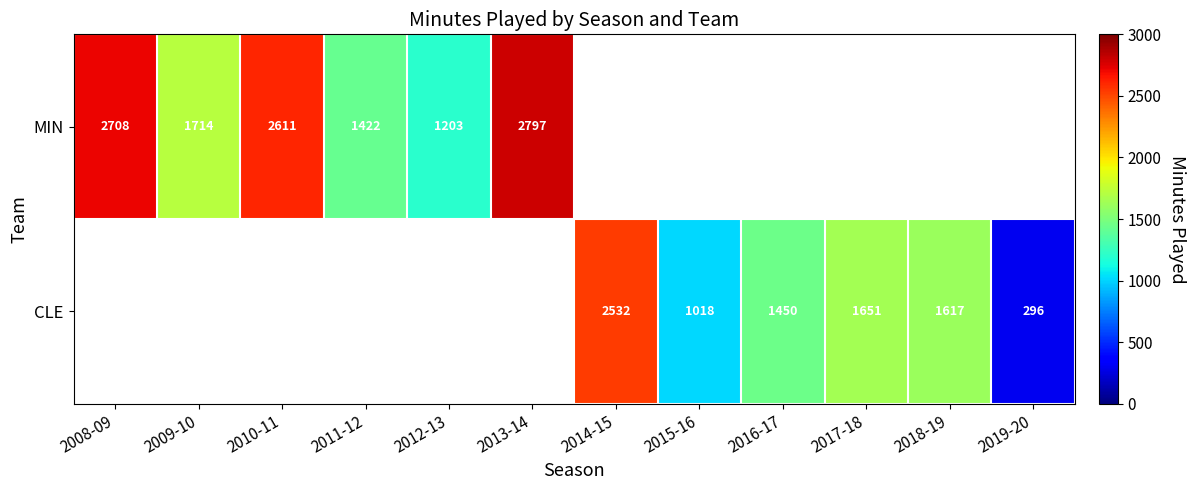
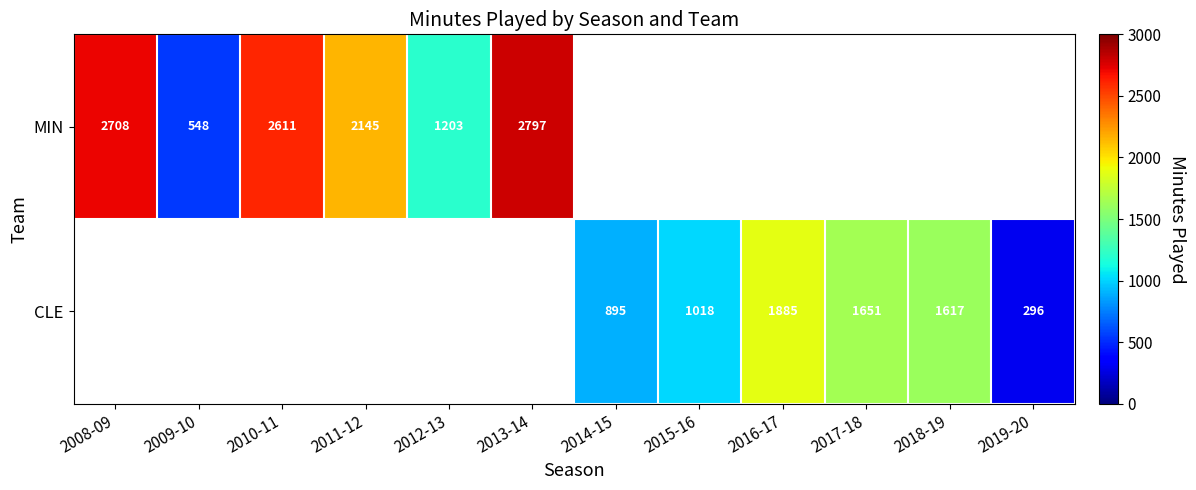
MIN, 2009-10: 1714 -> 548
MIN, 2011-12: 1422 -> 2145
CLE, 2014-15: 2532 -> 895
CLE, 2016-17: 1450 -> 1885
